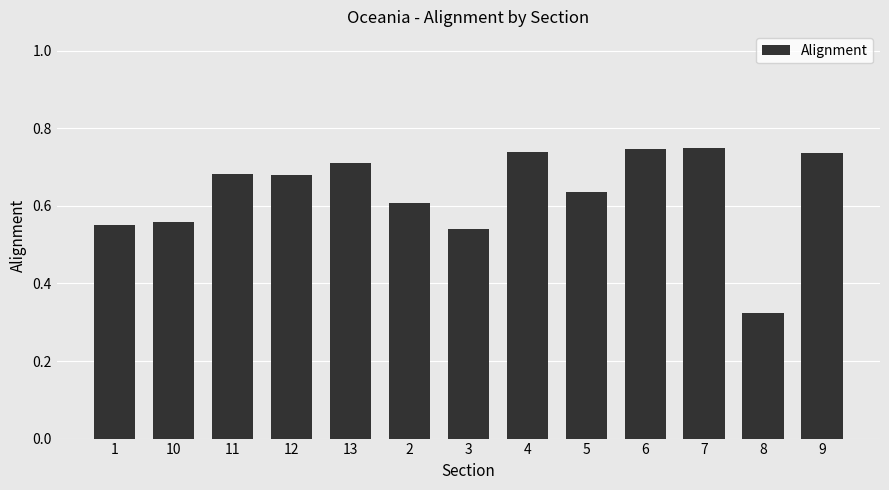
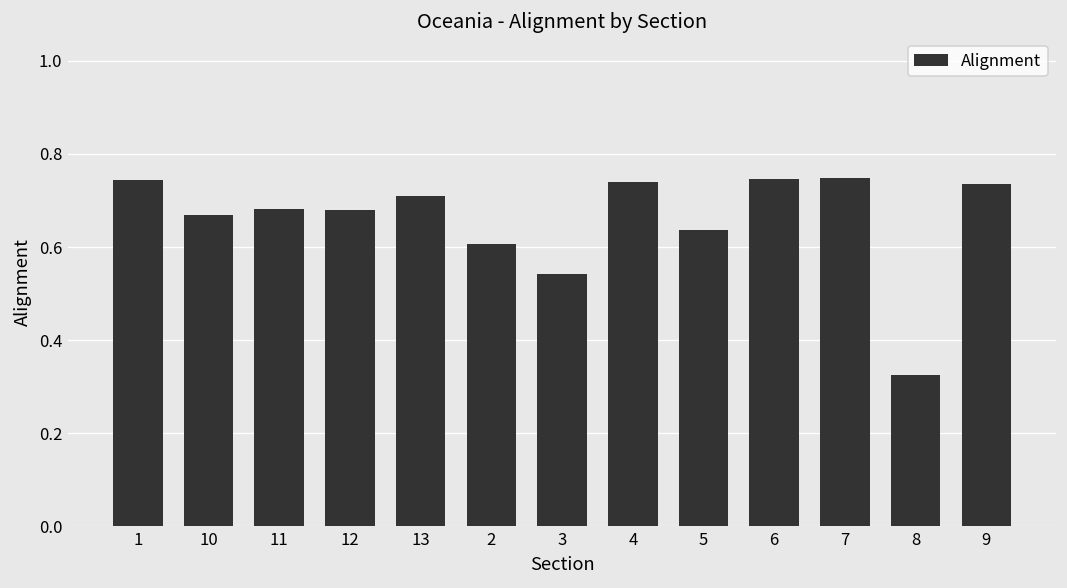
1: 0.55 -> 0.74
10: 0.56 -> 0.67
